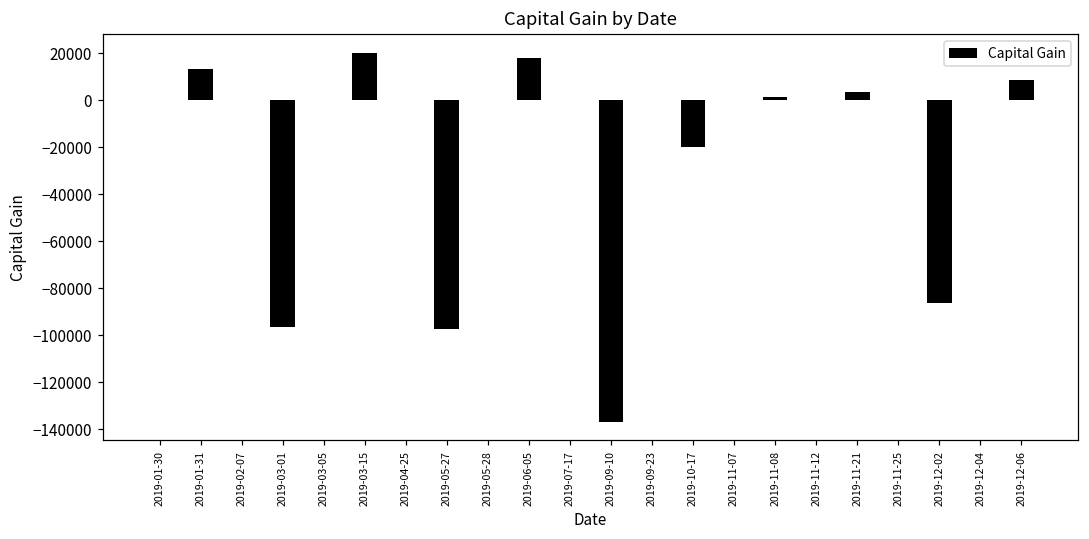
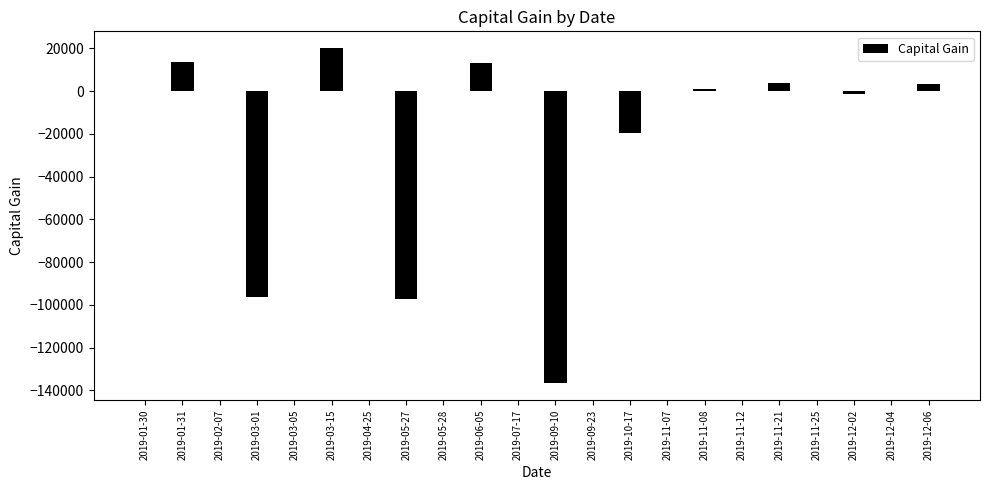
2019-06-05: 18000 -> 13000
2019-12-02: -86000 -> -1000
2019-12-06: 9000 -> 3000
